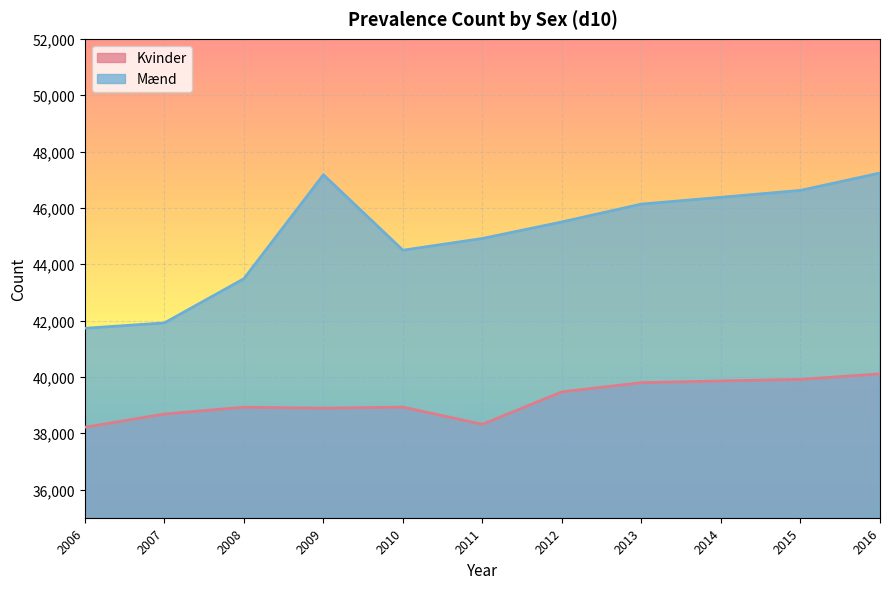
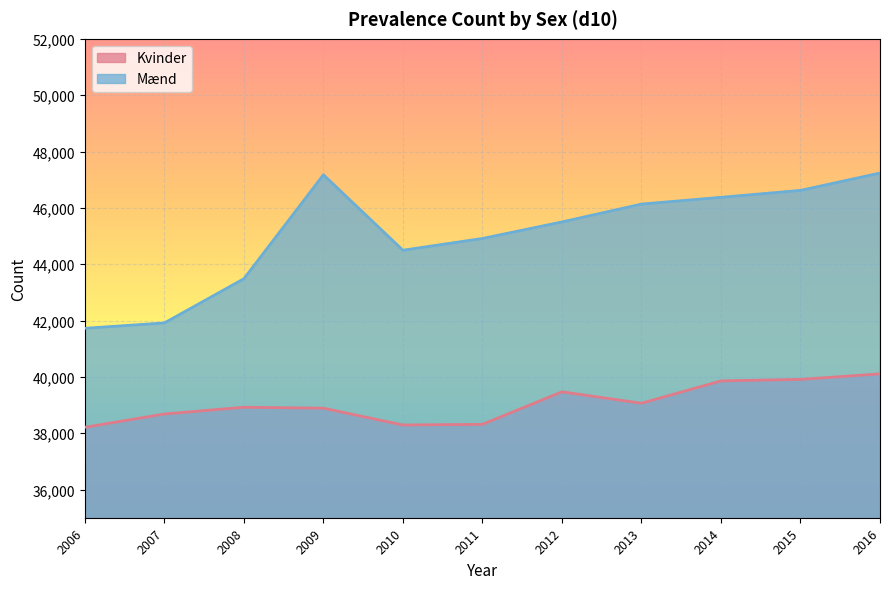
Kvinder, 2010: 38,900 -> 38,300
Kvinder, 2013: 39,800 -> 39,100
